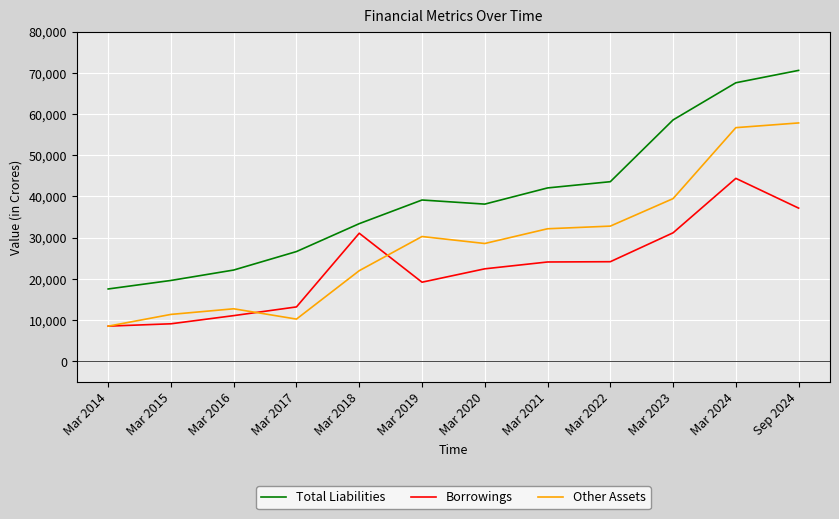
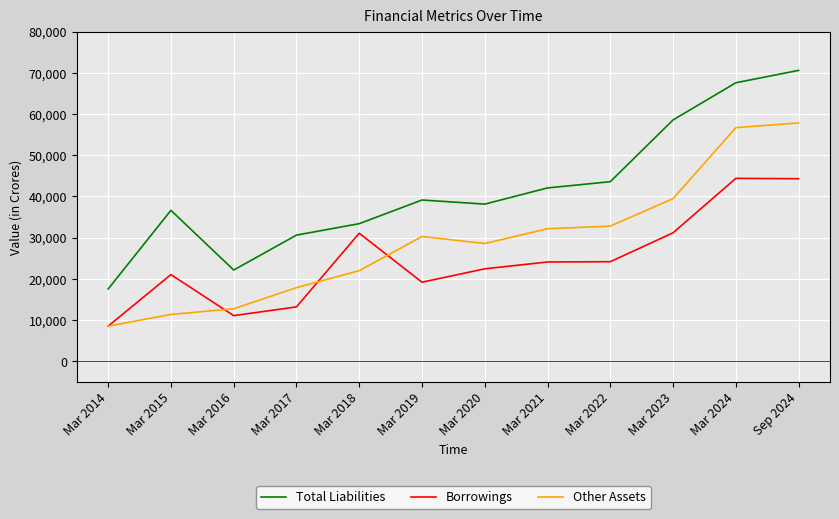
Total Liabilities, Mar 2015: 20,000 -> 37,000
Borrowings, Mar 2015: 9,000 -> 21,000
Total Liabilities, Mar 2017: 27,000 -> 31,000
Other Assets, Mar 2017: 10,000 -> 18,000
Borrowings, Sep 2024: 37,000 -> 44,000
